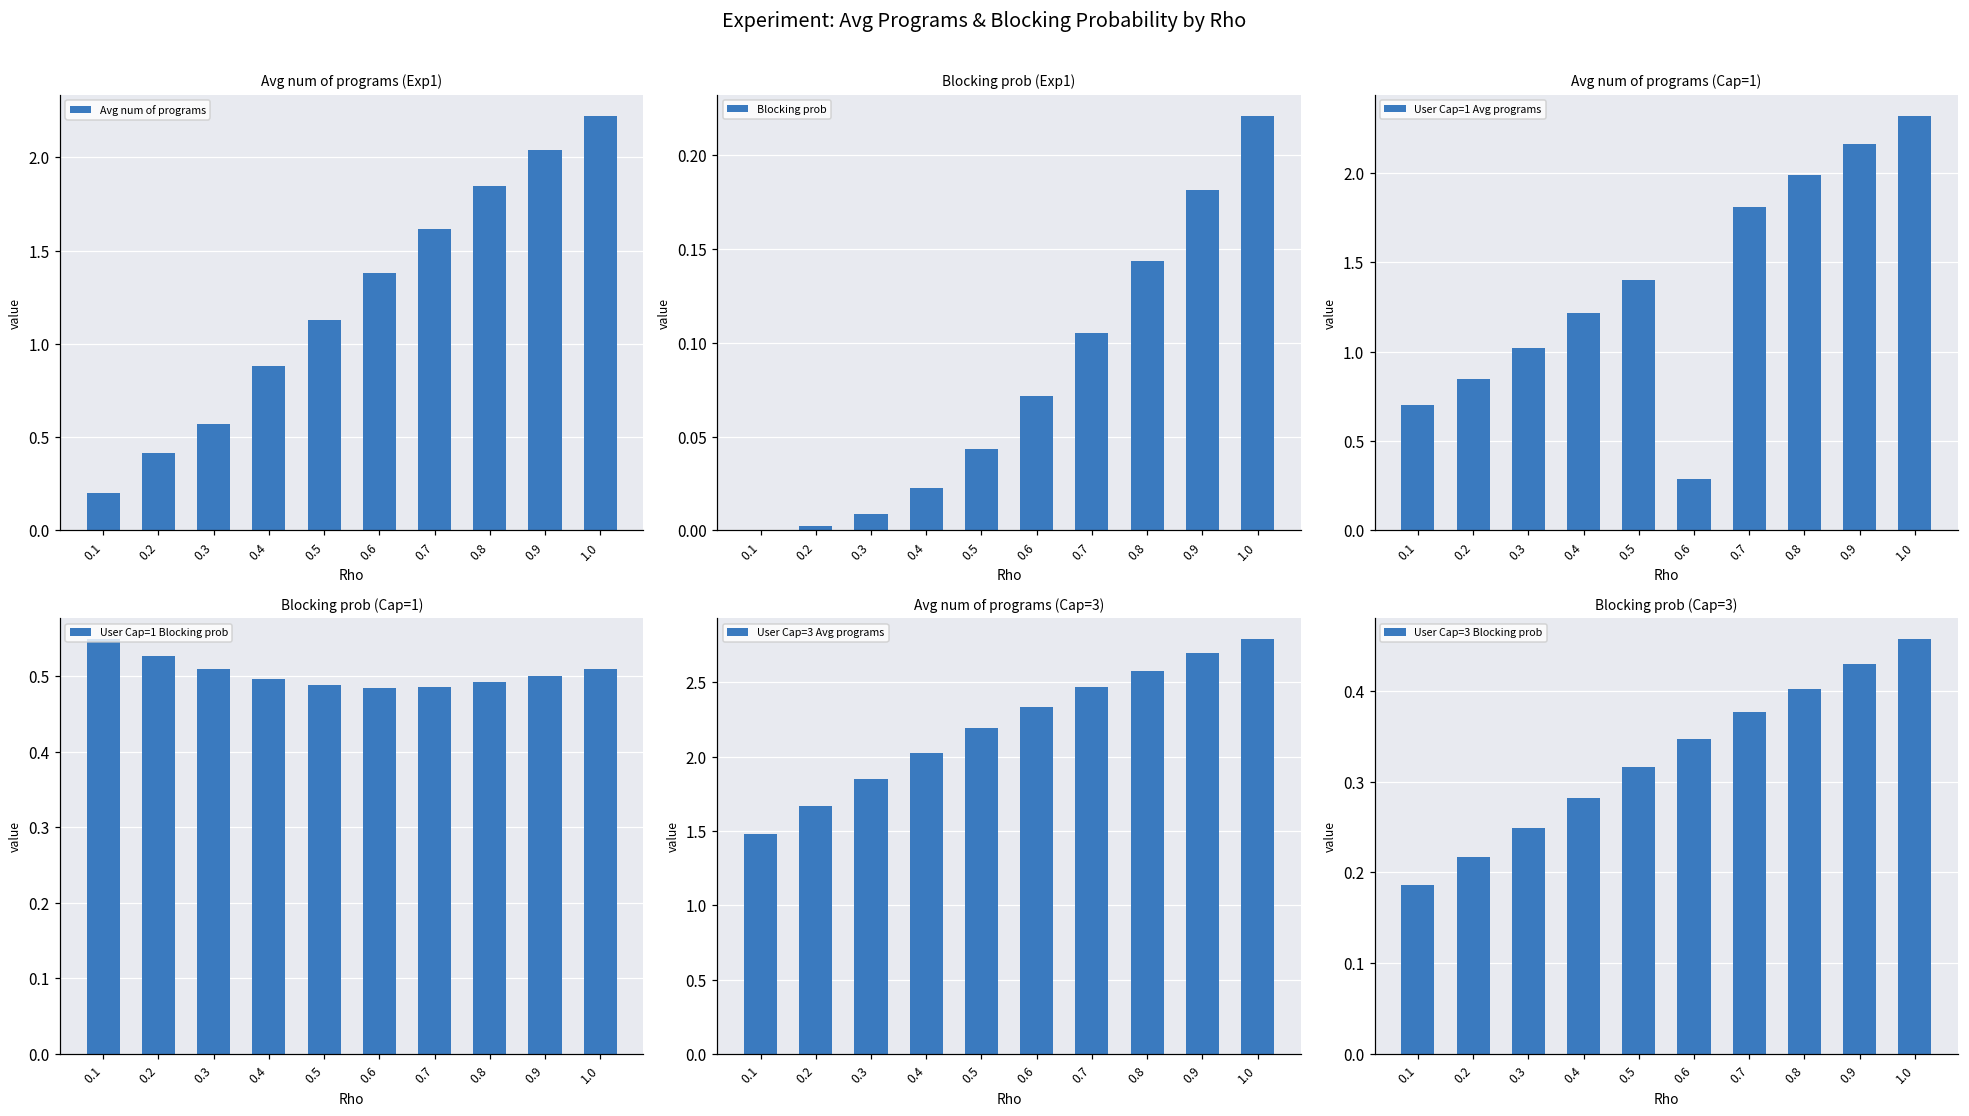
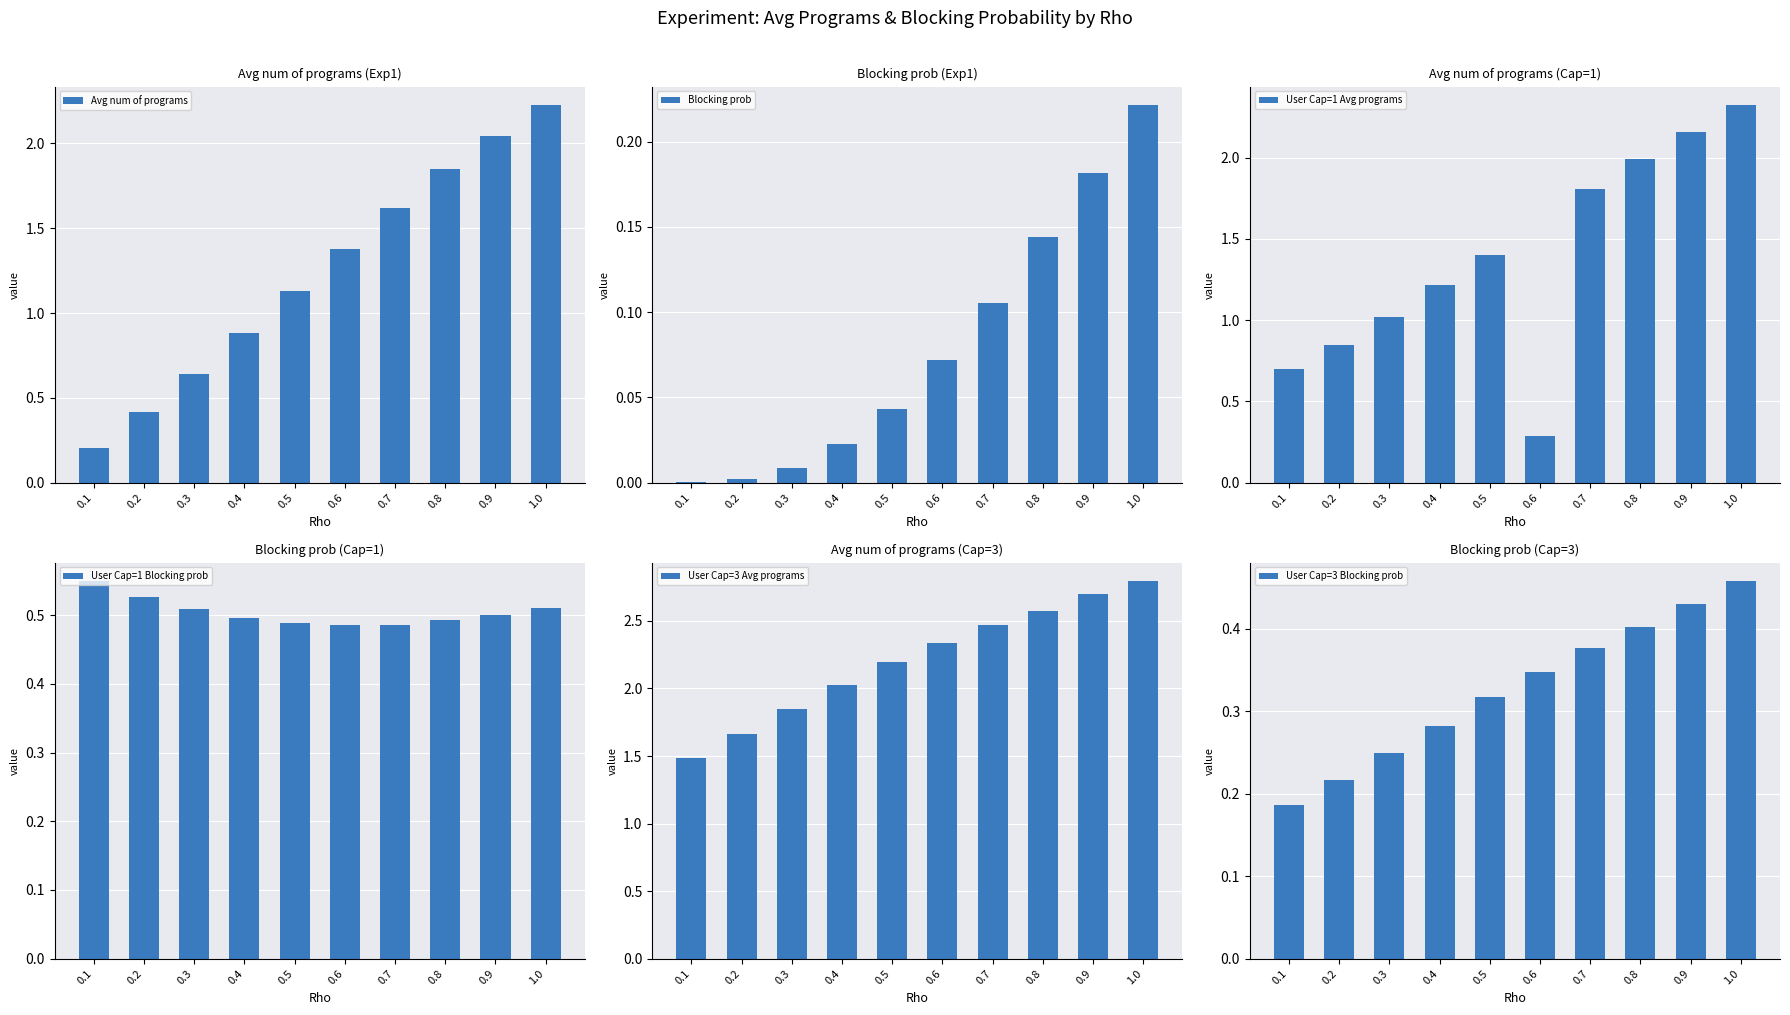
Avg num of programs (Exp1), 0.3: 0.57 -> 0.64
